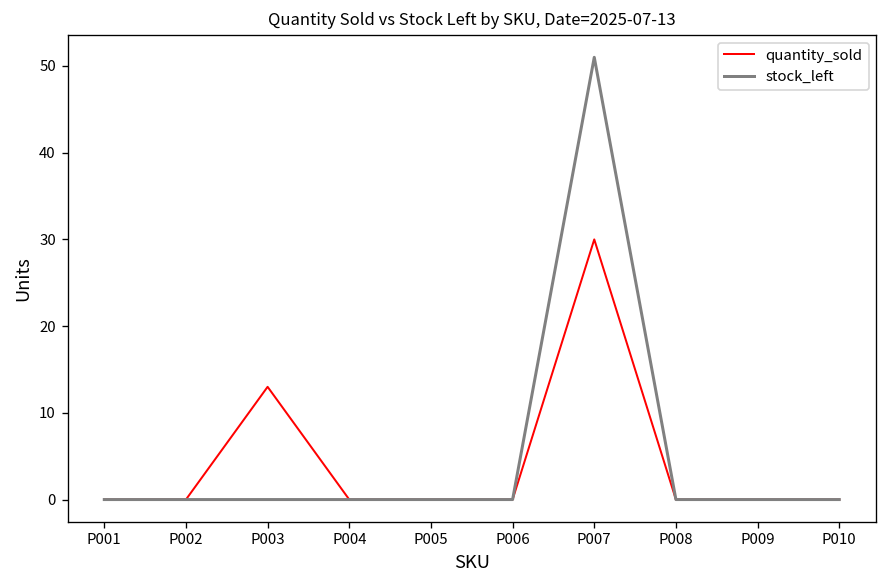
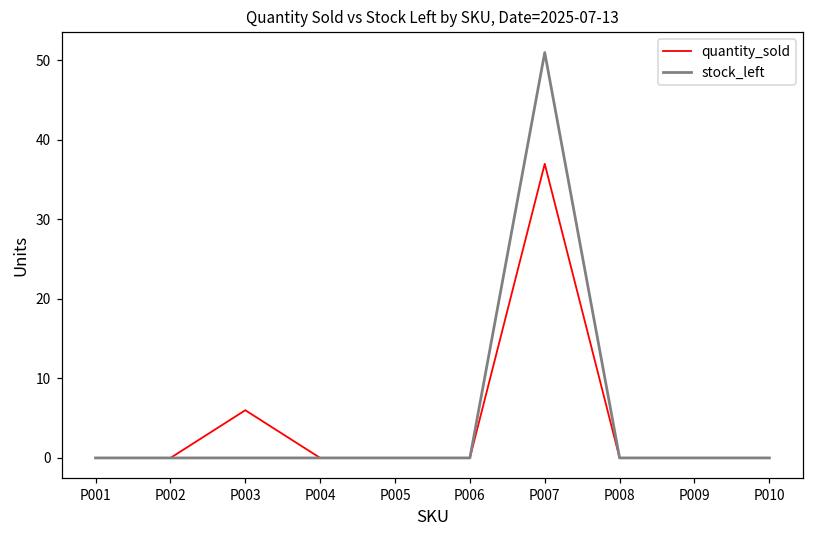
quantity_sold, P003: 13 -> 6
quantity_sold, P007: 30 -> 37
